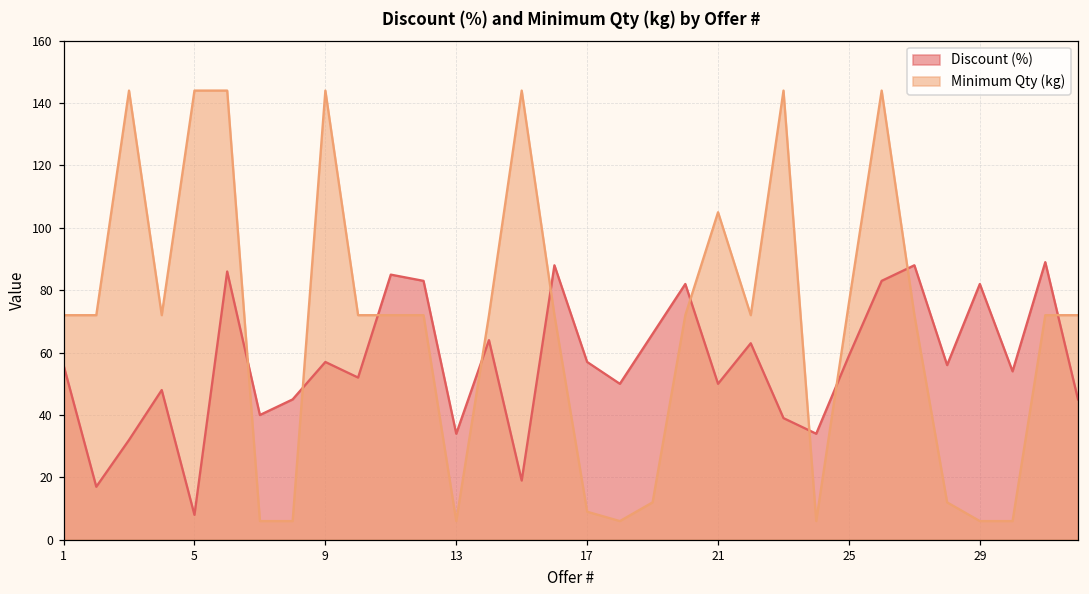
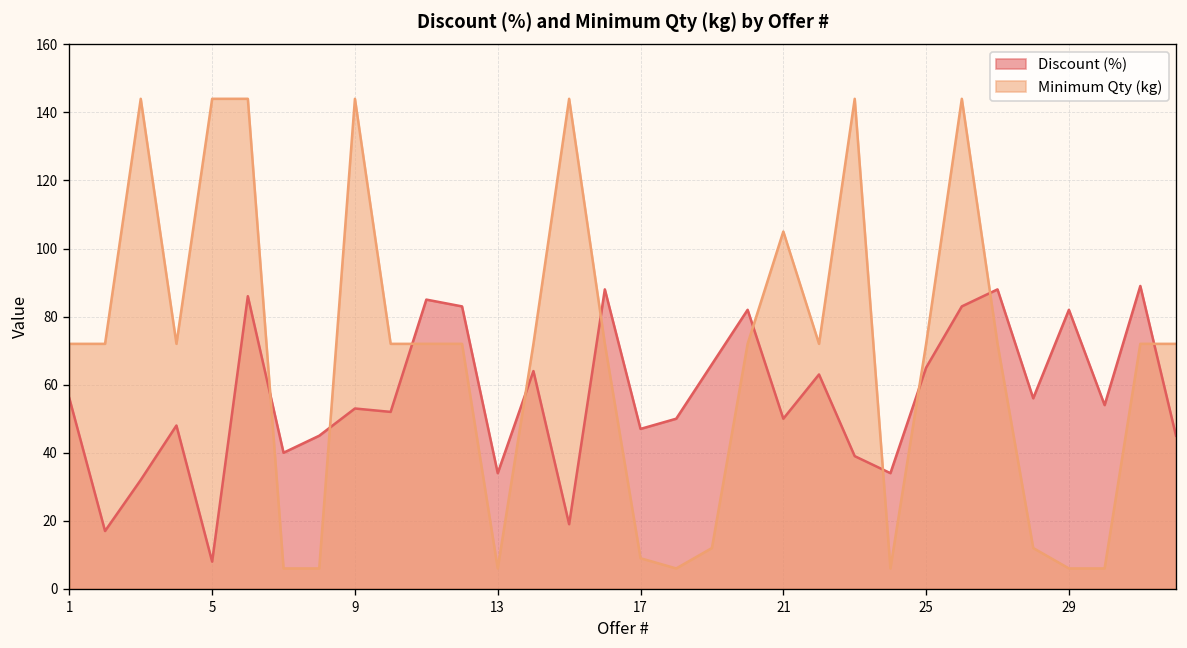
Discount (%), 9: 57 -> 53
Discount (%), 17: 57 -> 47
Discount (%), 25: 59 -> 65
Minimum Qty (kg), 25: 76 -> 72
